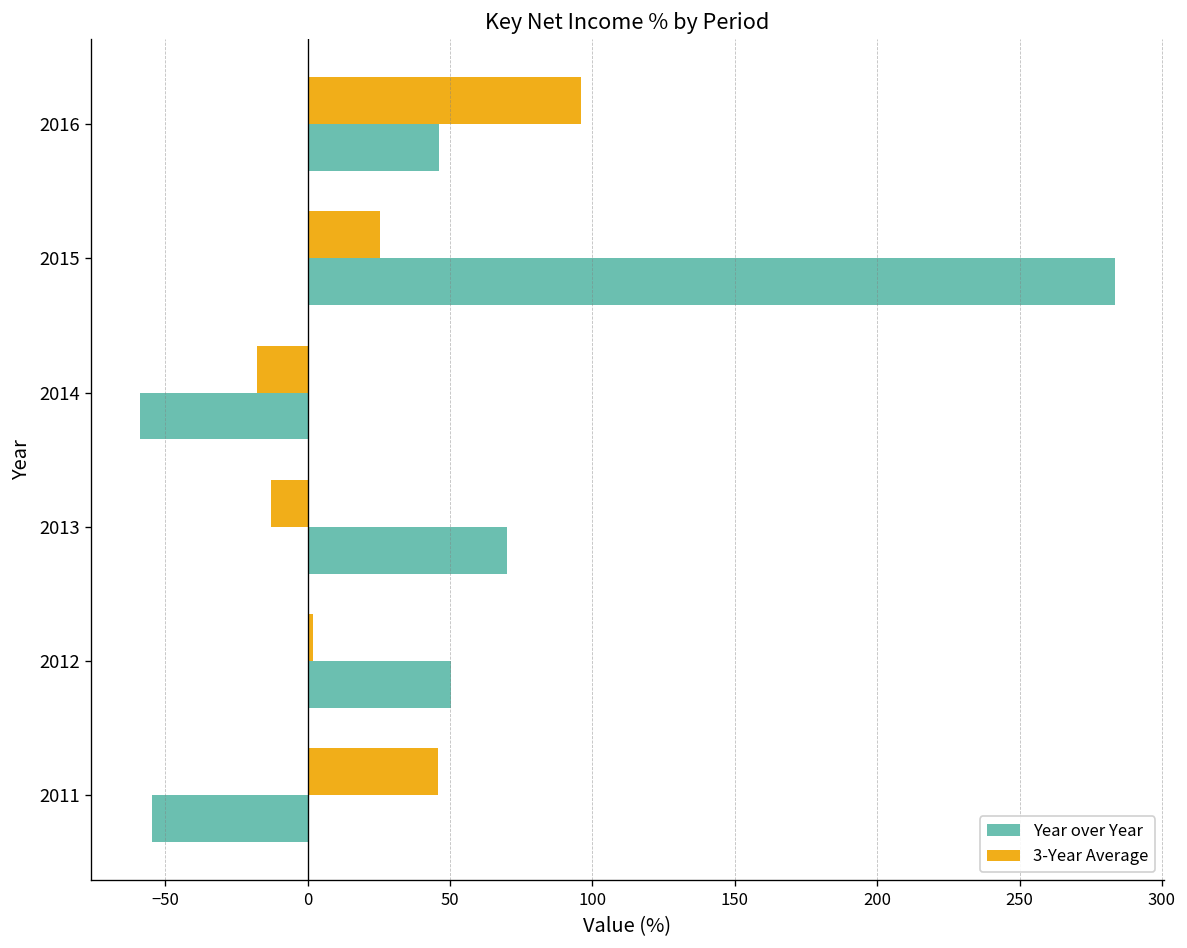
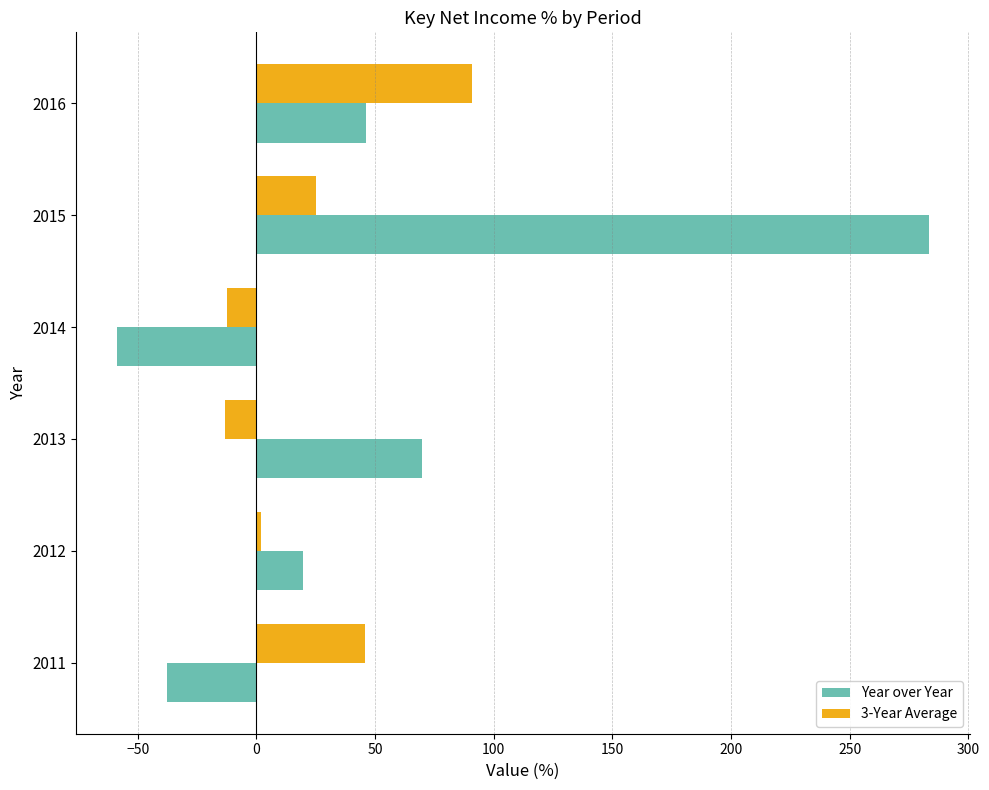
3-Year Average, 2016: 96 -> 91
3-Year Average, 2014: -18 -> -13
Year over Year, 2012: 50 -> 20
Year over Year, 2011: -55 -> -38
